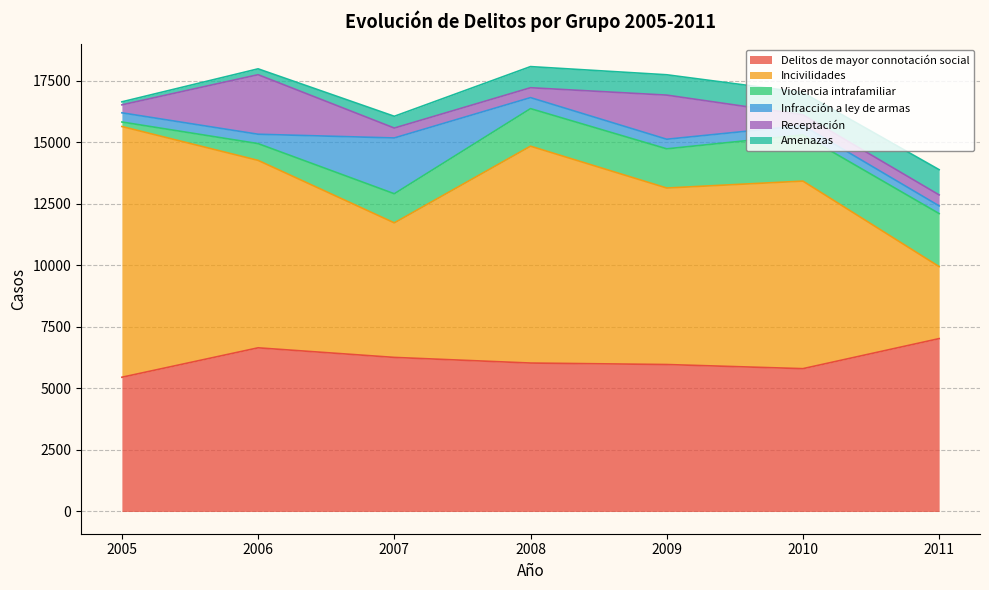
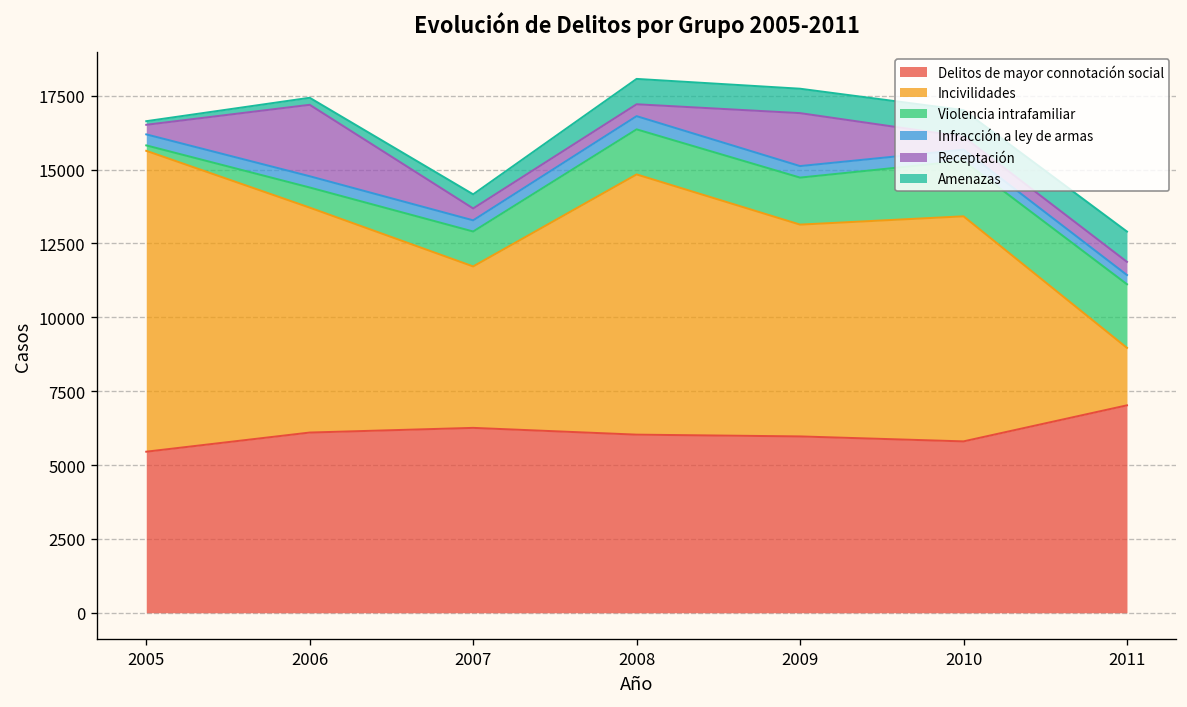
Delitos de mayor connotación social, 2006: 6600 -> 6100
Infracción a ley de armas, 2007: 2300 -> 400
Incivilidades, 2011: 2900 -> 1900
